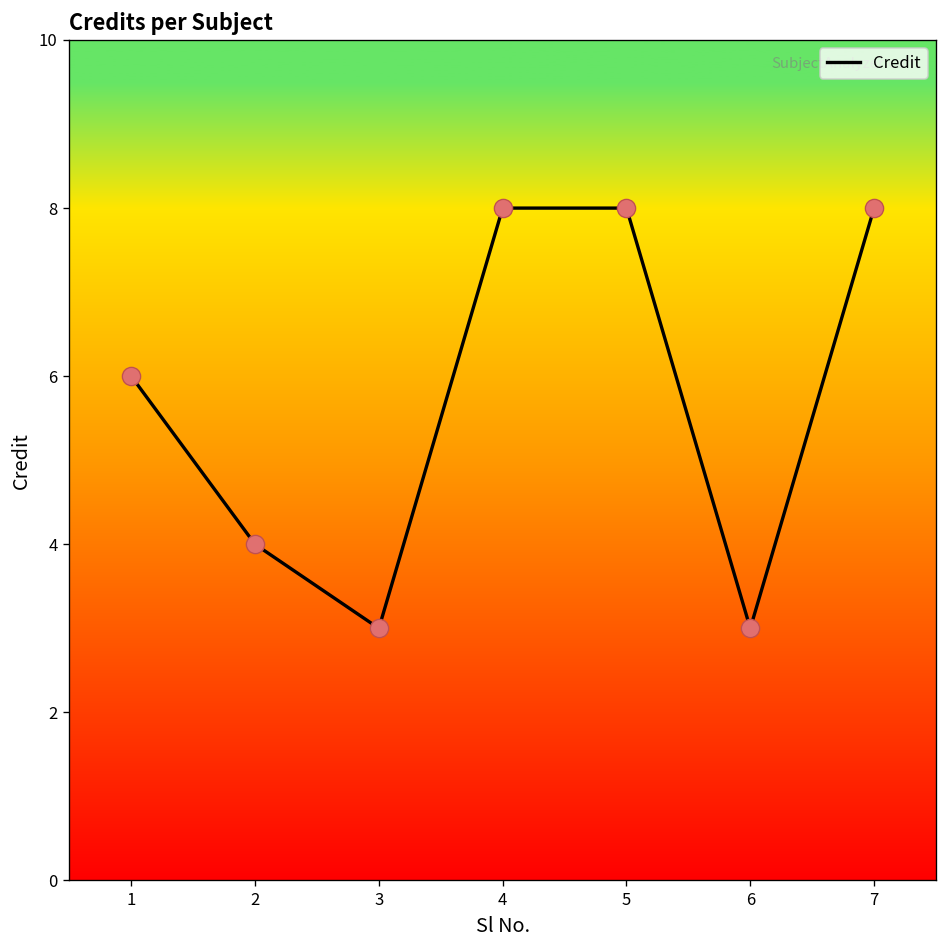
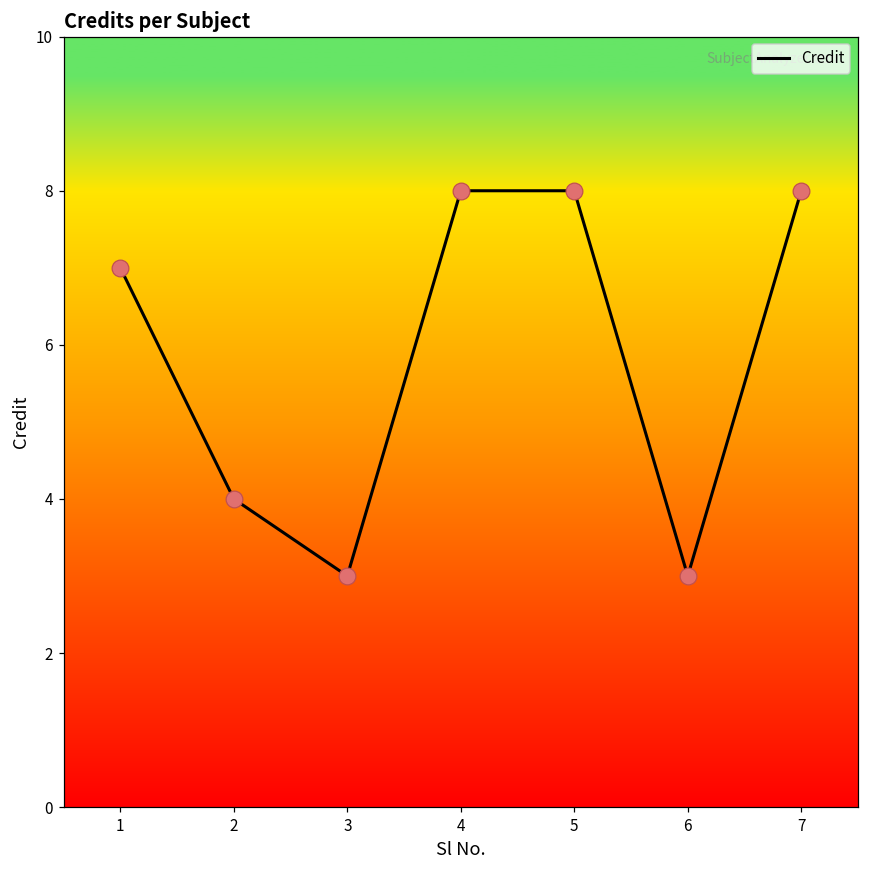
1: 6 -> 7
